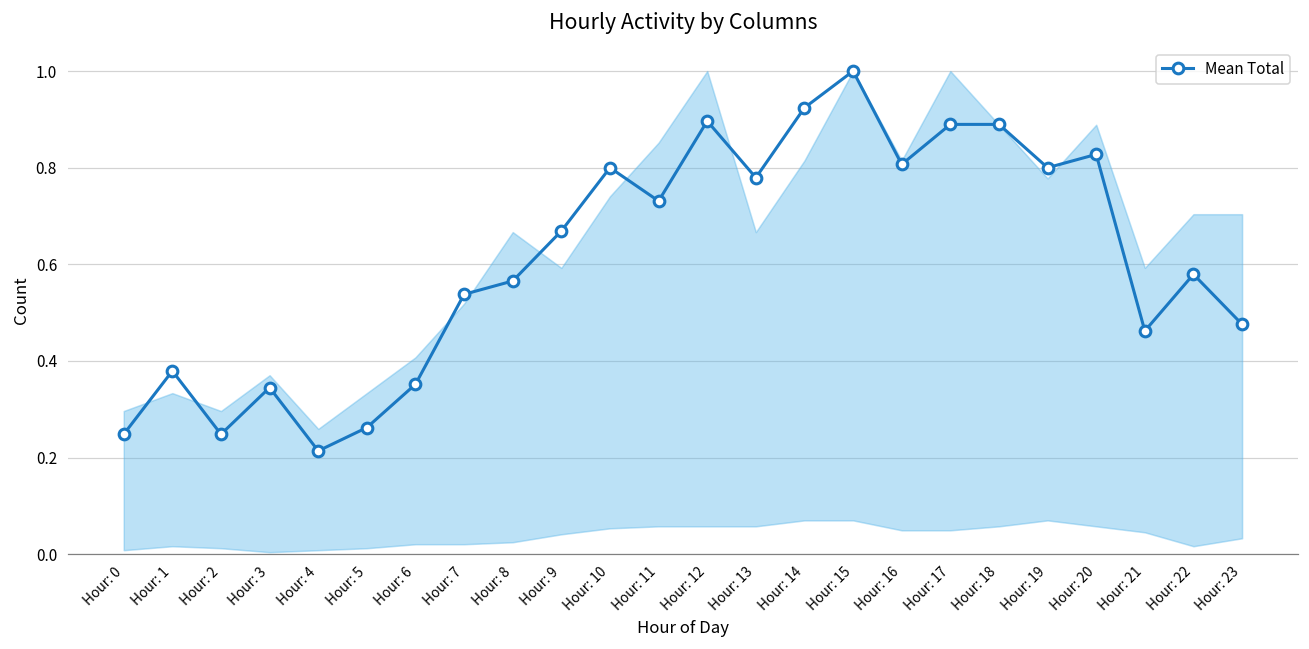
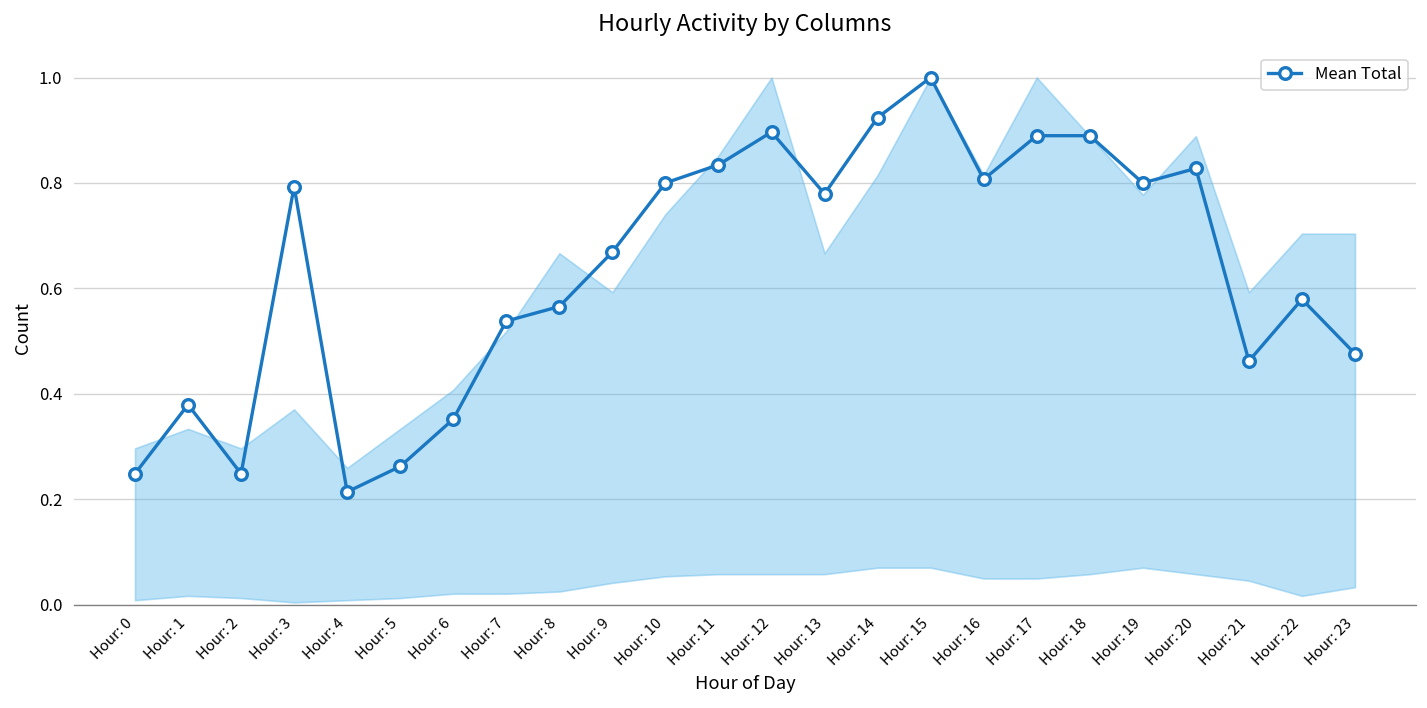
Mean Total, Hour: 3: 0.34 -> 0.79
Mean Total, Hour: 11: 0.73 -> 0.83
